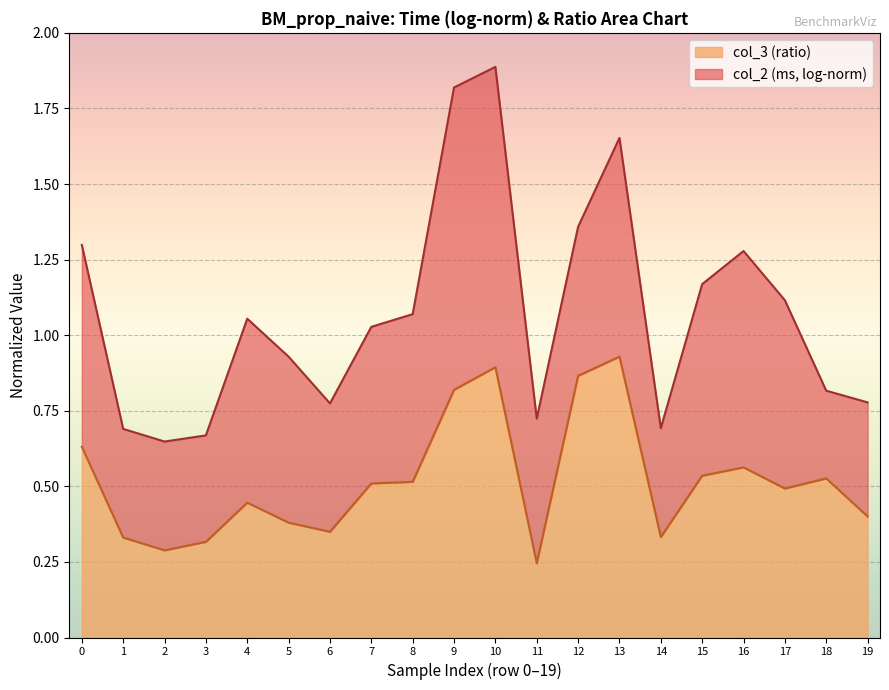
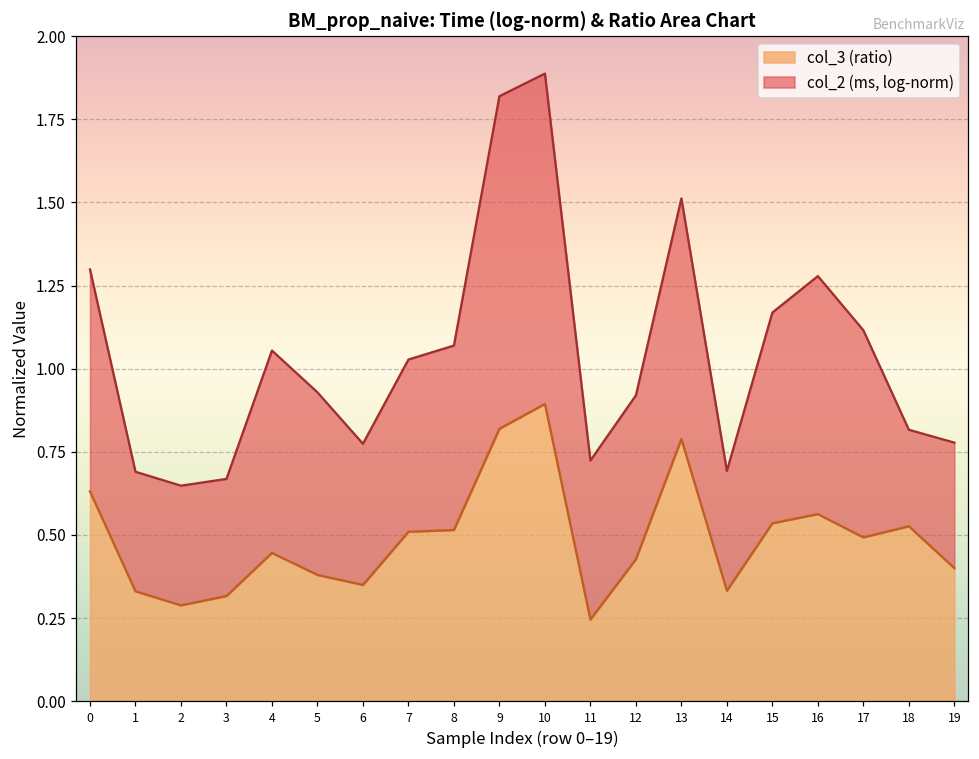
col_3 (ratio), 12: 0.87 -> 0.43
col_3 (ratio), 13: 0.93 -> 0.79
